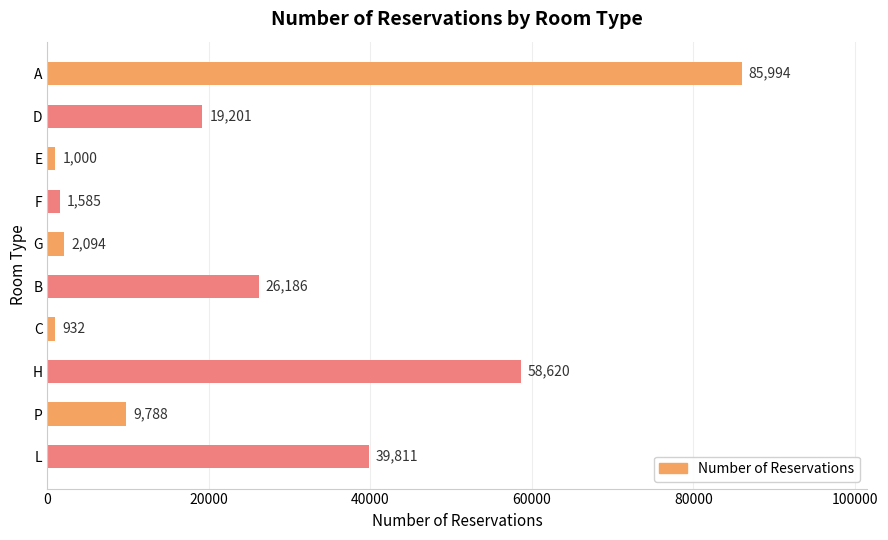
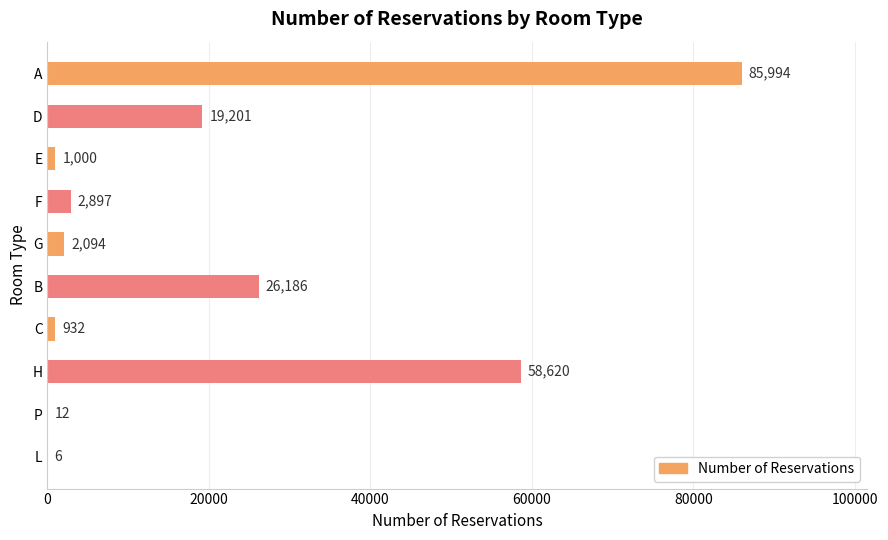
F: 1,585 -> 2,897
P: 9,788 -> 12
L: 39,811 -> 6
